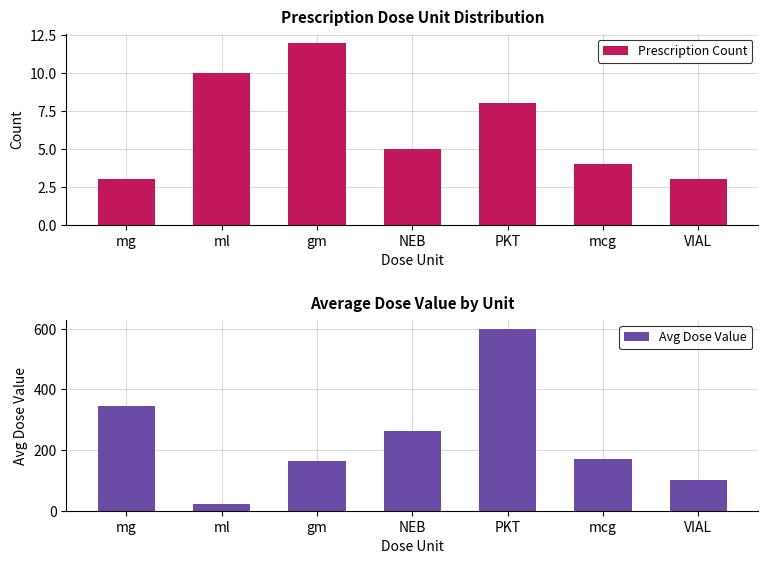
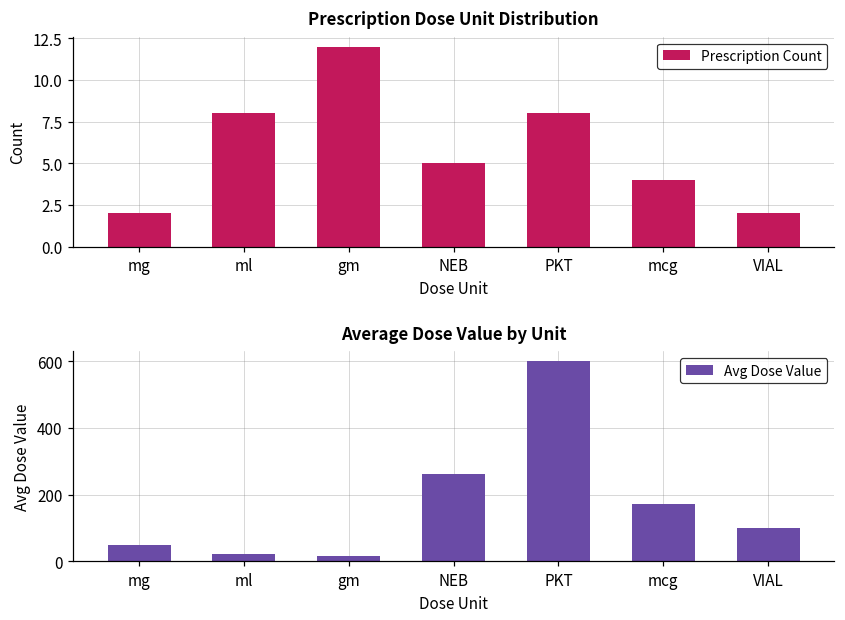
Prescription Dose Unit Distribution, mg: 3 -> 2
Prescription Dose Unit Distribution, ml: 10 -> 8
Prescription Dose Unit Distribution, VIAL: 3 -> 2
Average Dose Value by Unit, mg: 350 -> 50
Average Dose Value by Unit, gm: 160 -> 20
